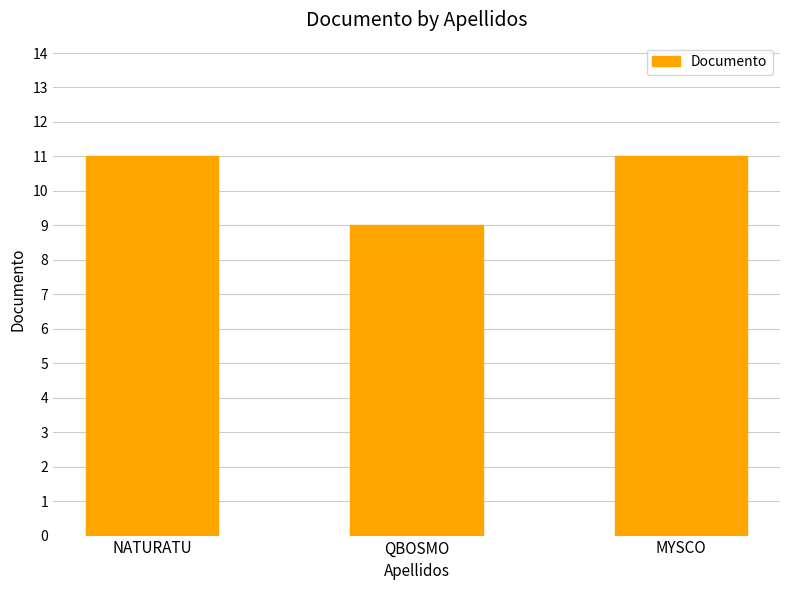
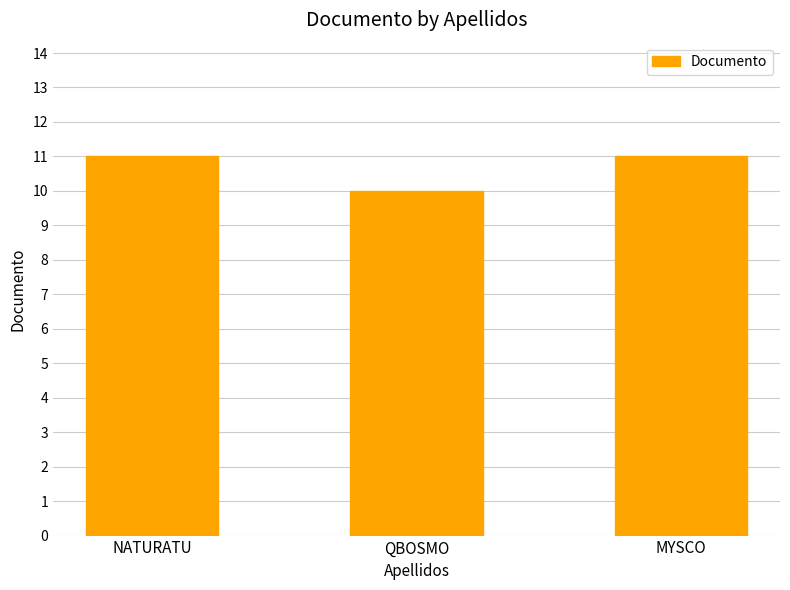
QBOSMO: 9 -> 10
